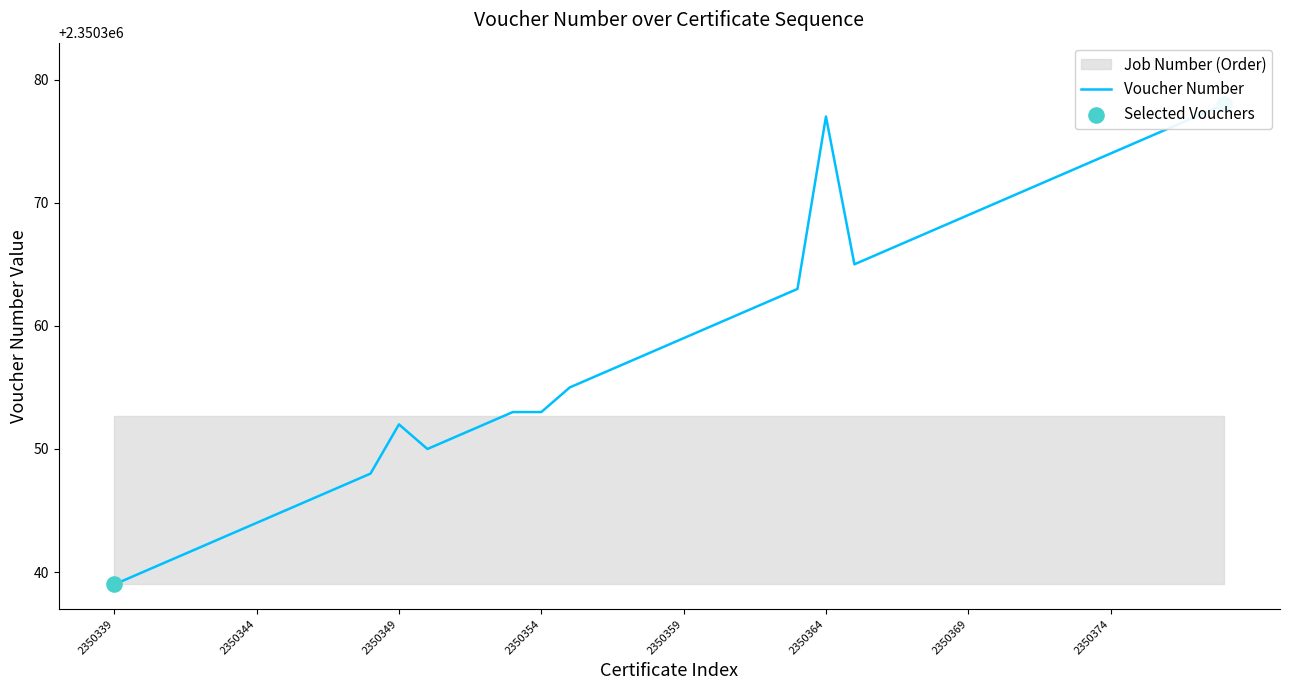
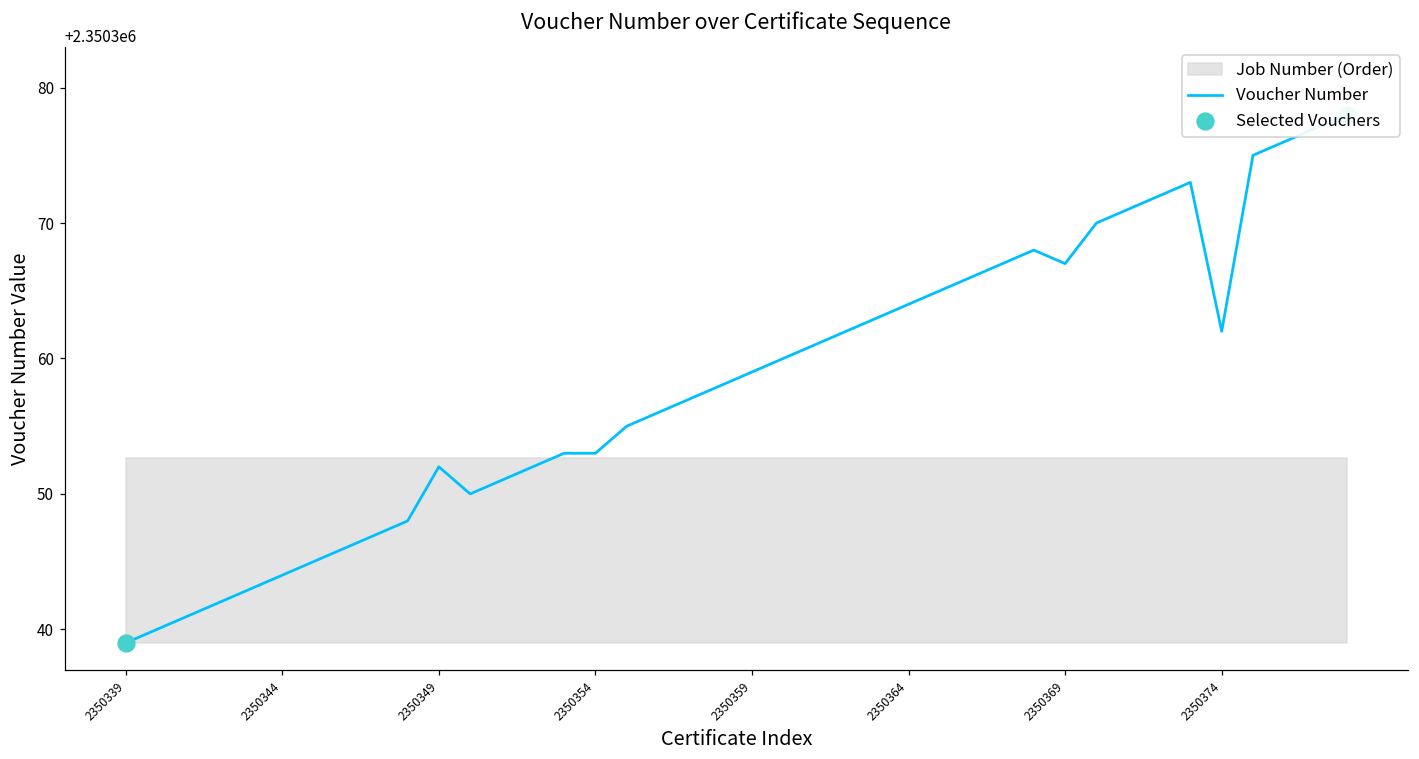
Voucher Number, 2350364: 2350377 -> 2350364
Voucher Number, 2350369: 2350369 -> 2350367
Voucher Number, 2350374: 2350374 -> 2350362
